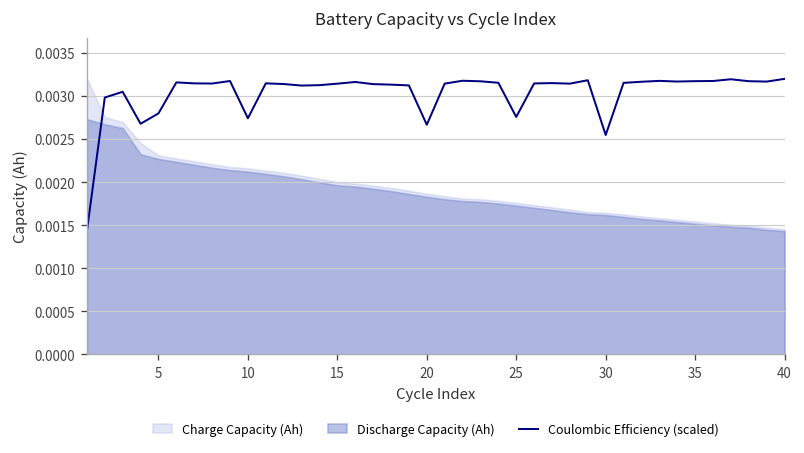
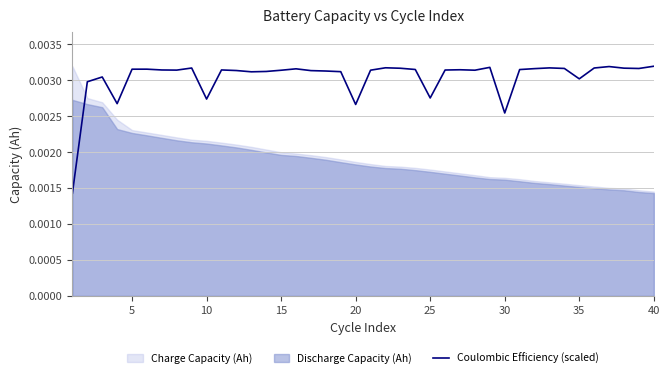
Coulombic Efficiency (scaled), 5: 0.0028 -> 0.0032
Coulombic Efficiency (scaled), 35: 0.0032 -> 0.0030
